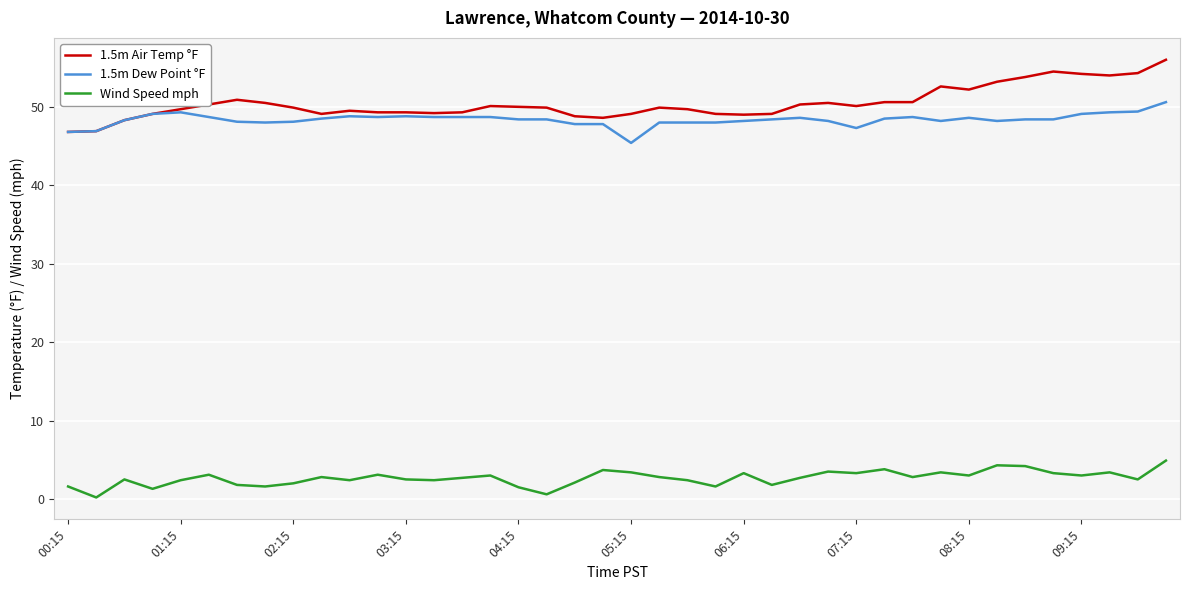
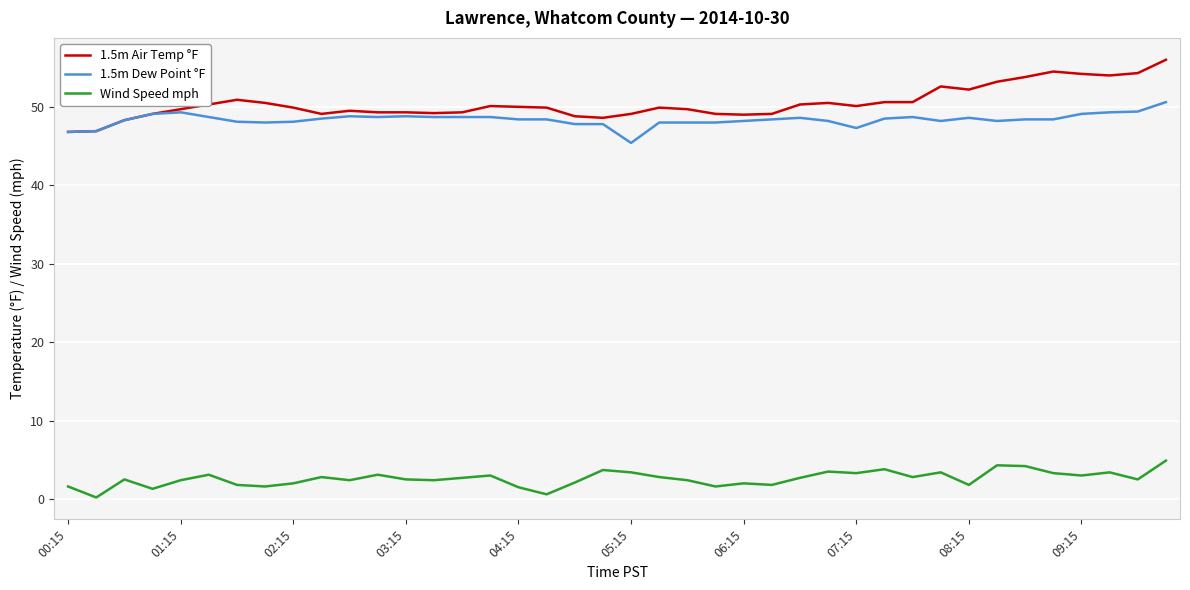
Wind Speed mph, 06:15: 3 -> 2
Wind Speed mph, 08:15: 3 -> 2
